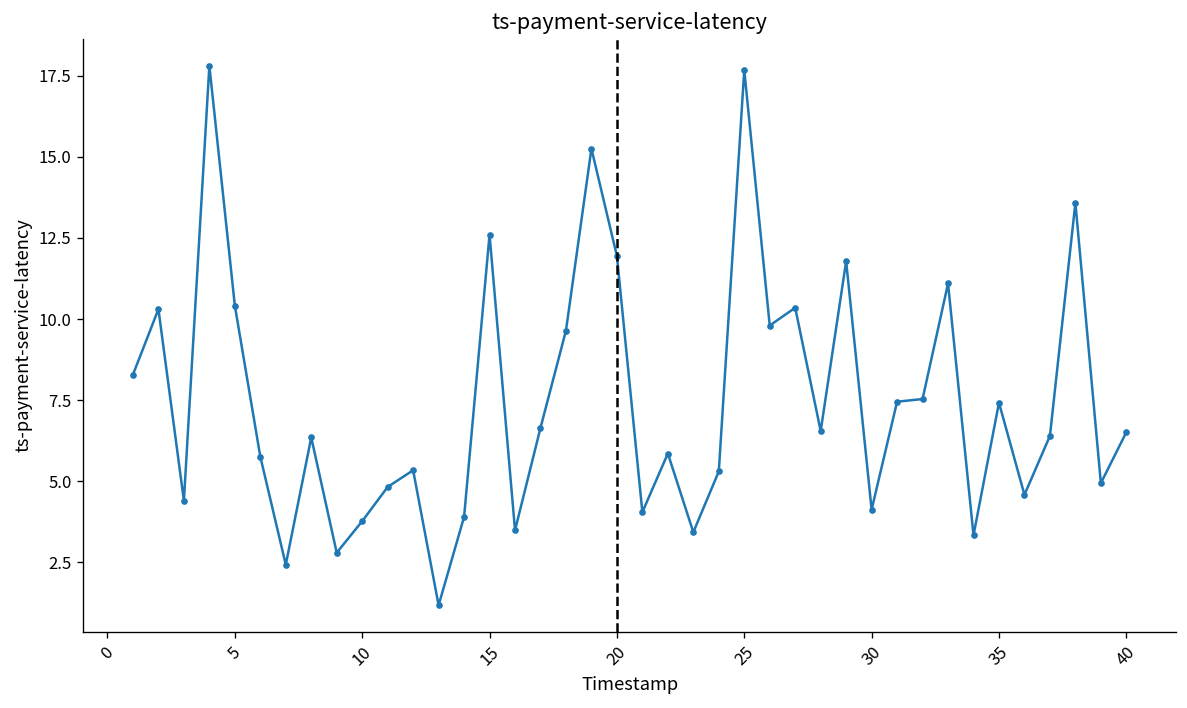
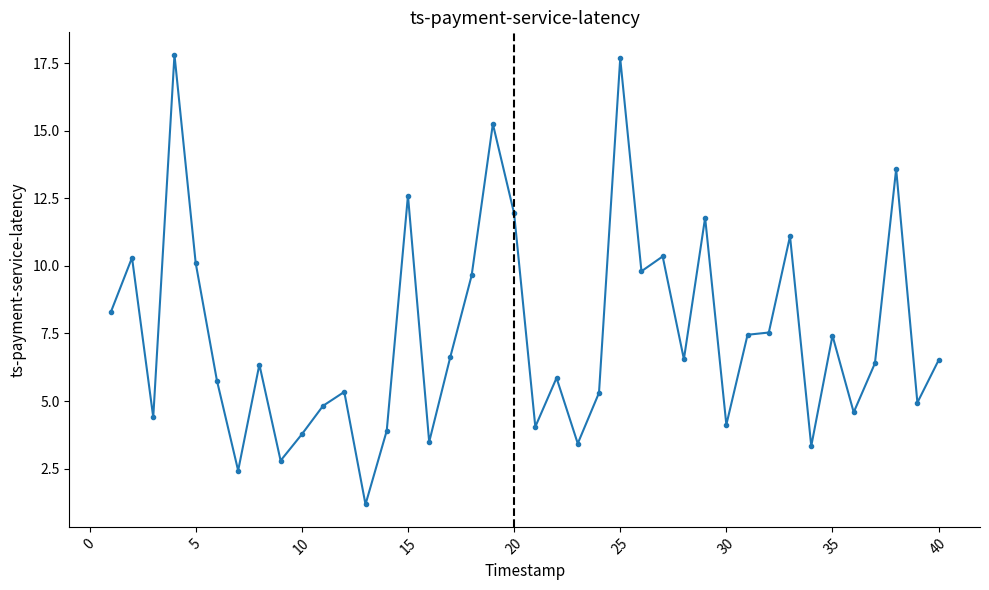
5: 10.4 -> 10.1
